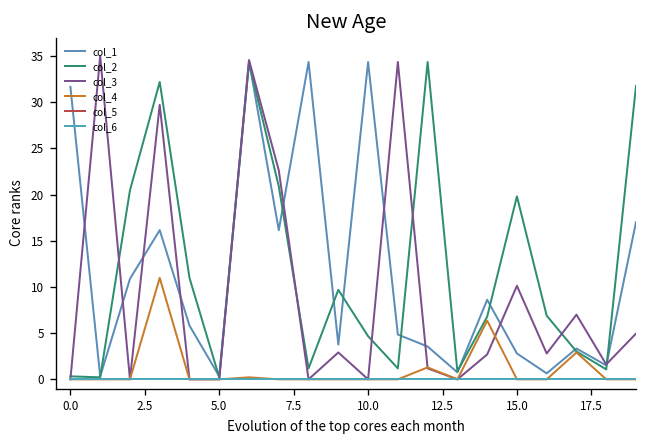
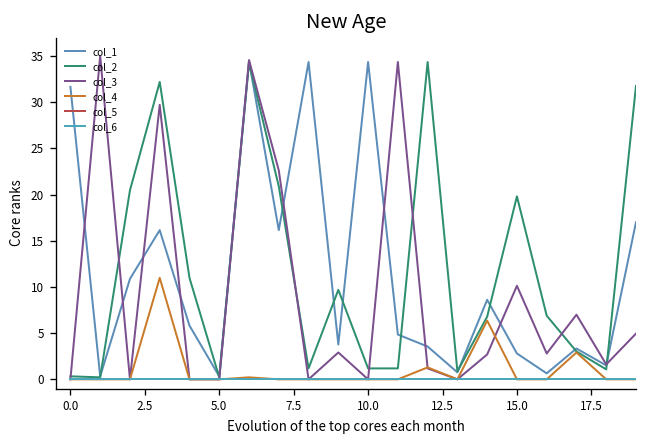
col_2, 10.0: 5 -> 1
